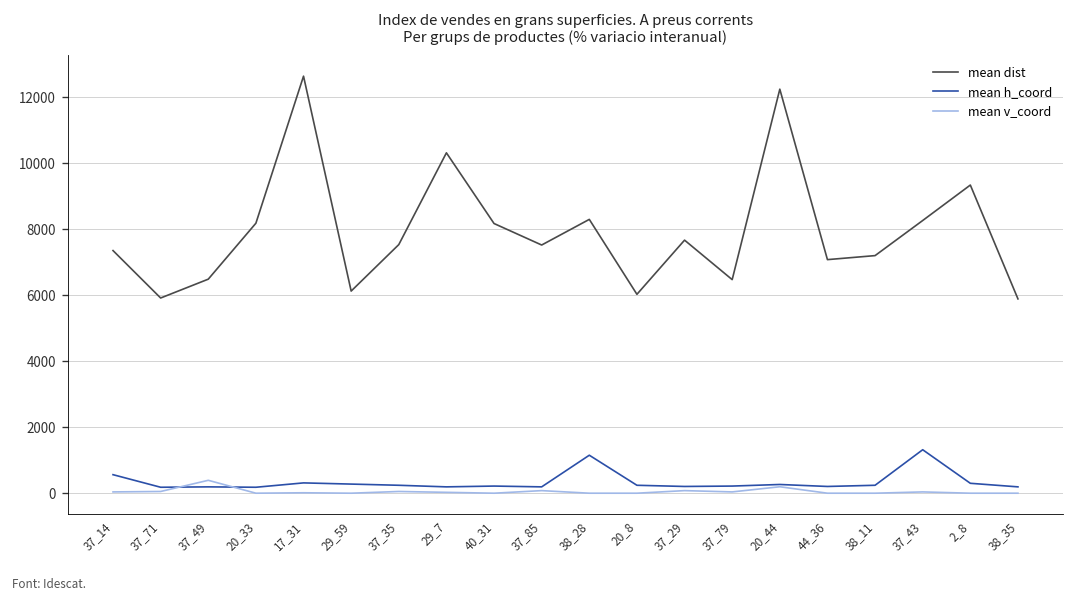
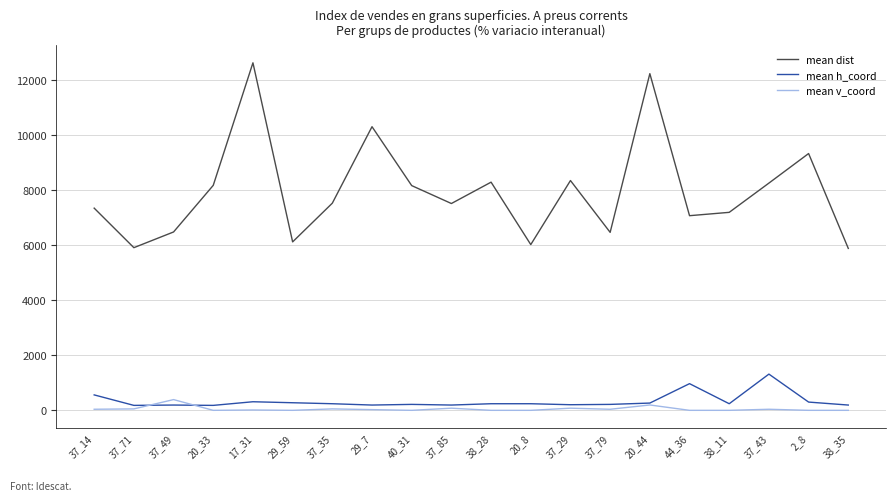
mean h_coord, 38_28: 1200 -> 200
mean dist, 37_29: 7700 -> 8300
mean h_coord, 44_36: 200 -> 1000
